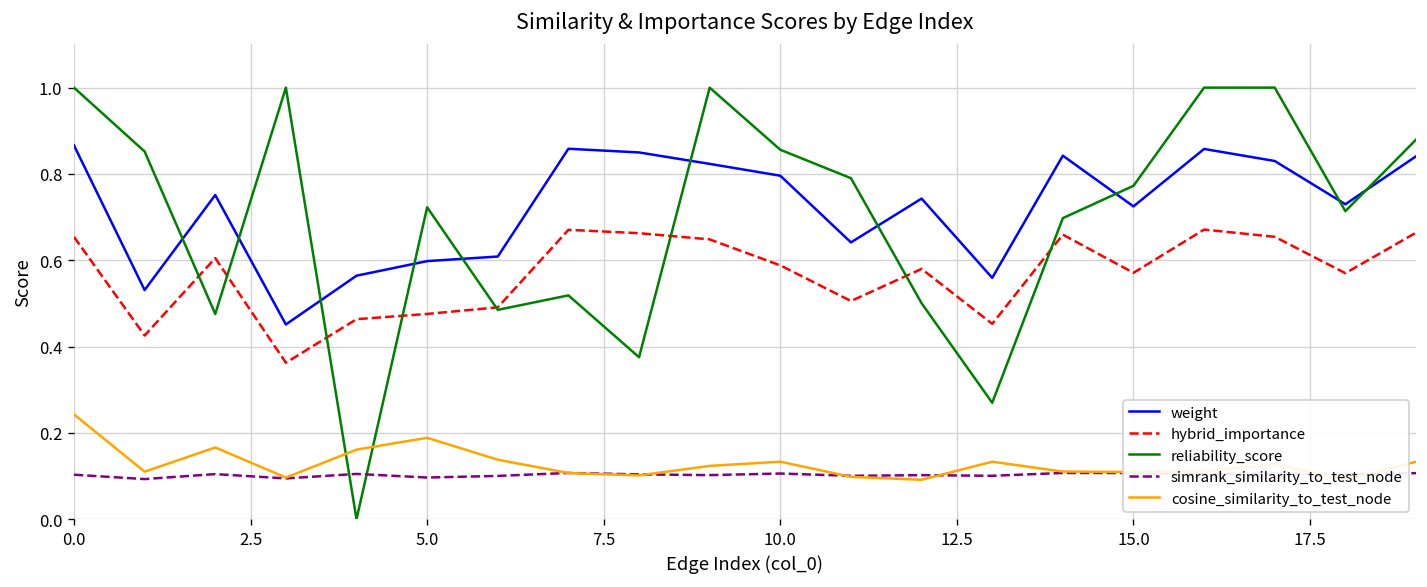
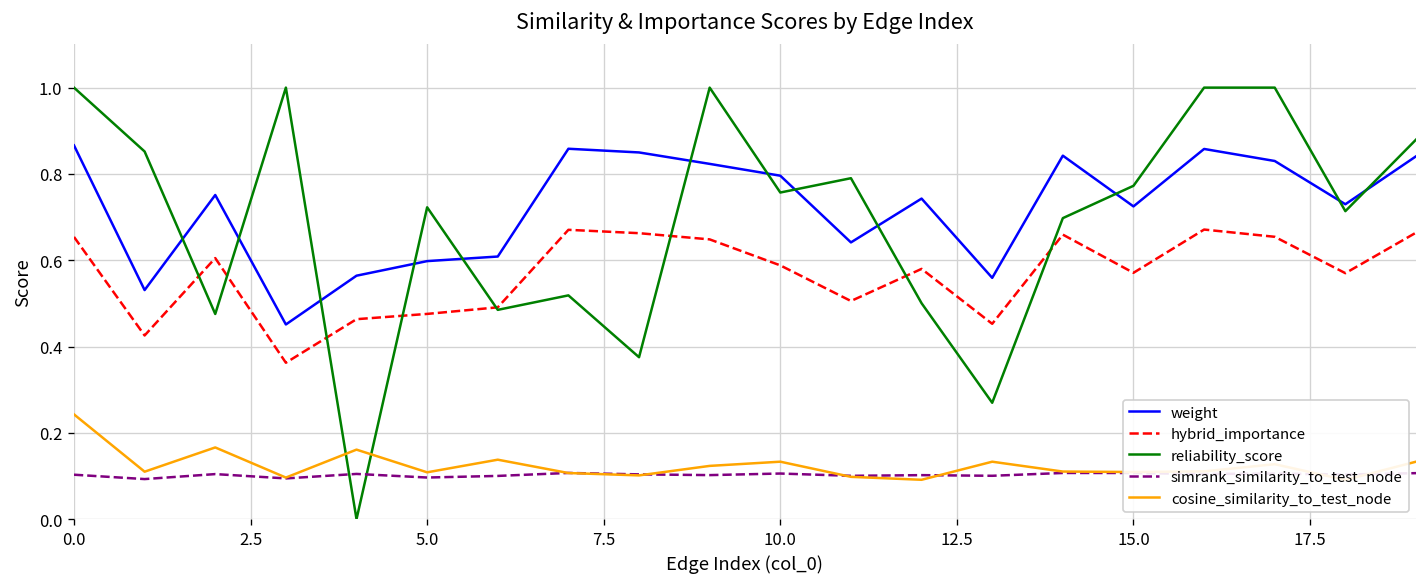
cosine_similarity_to_test_node, 5.0: 0.19 -> 0.11
reliability_score, 10.0: 0.86 -> 0.76
